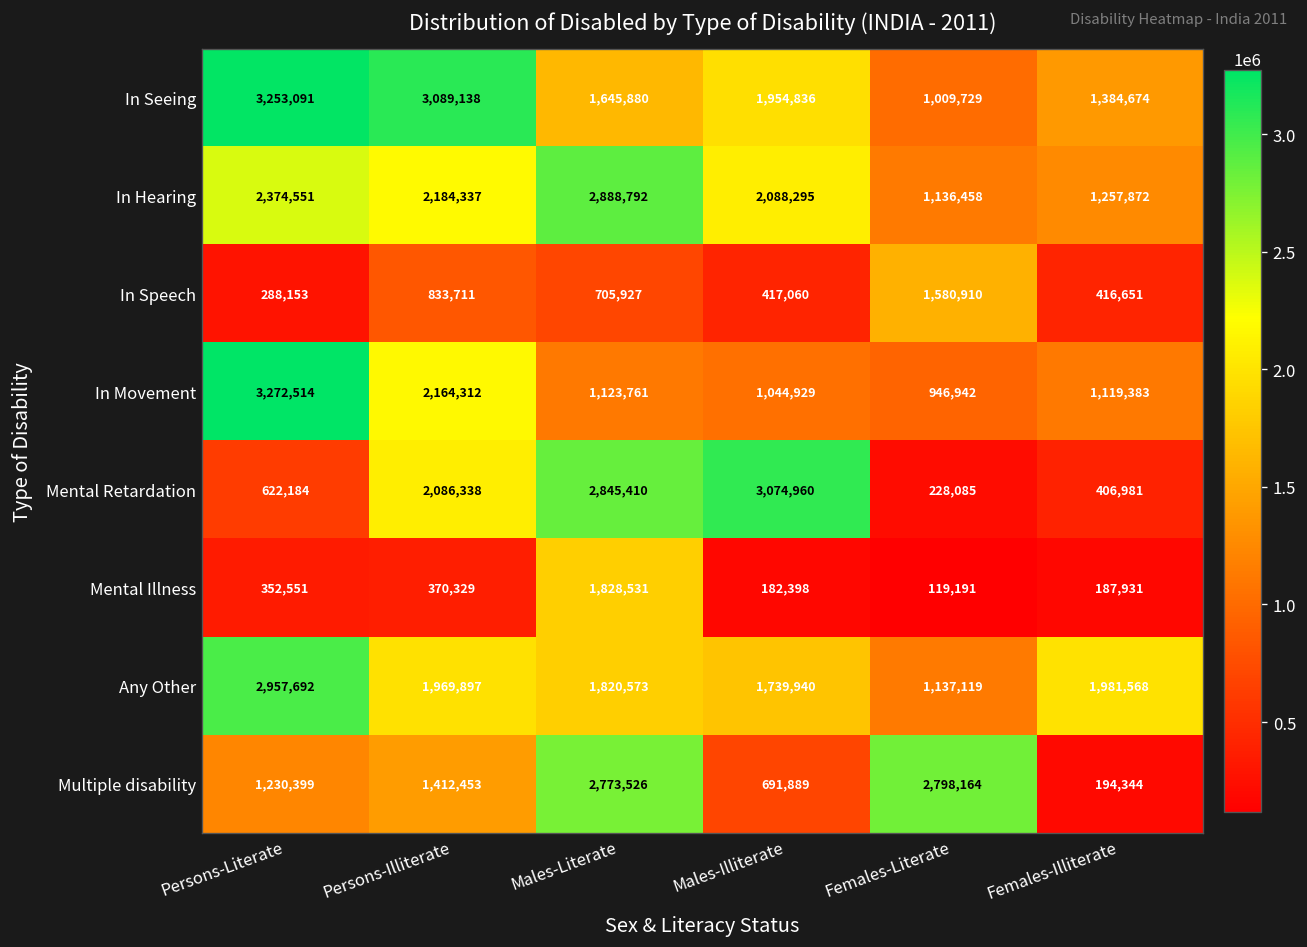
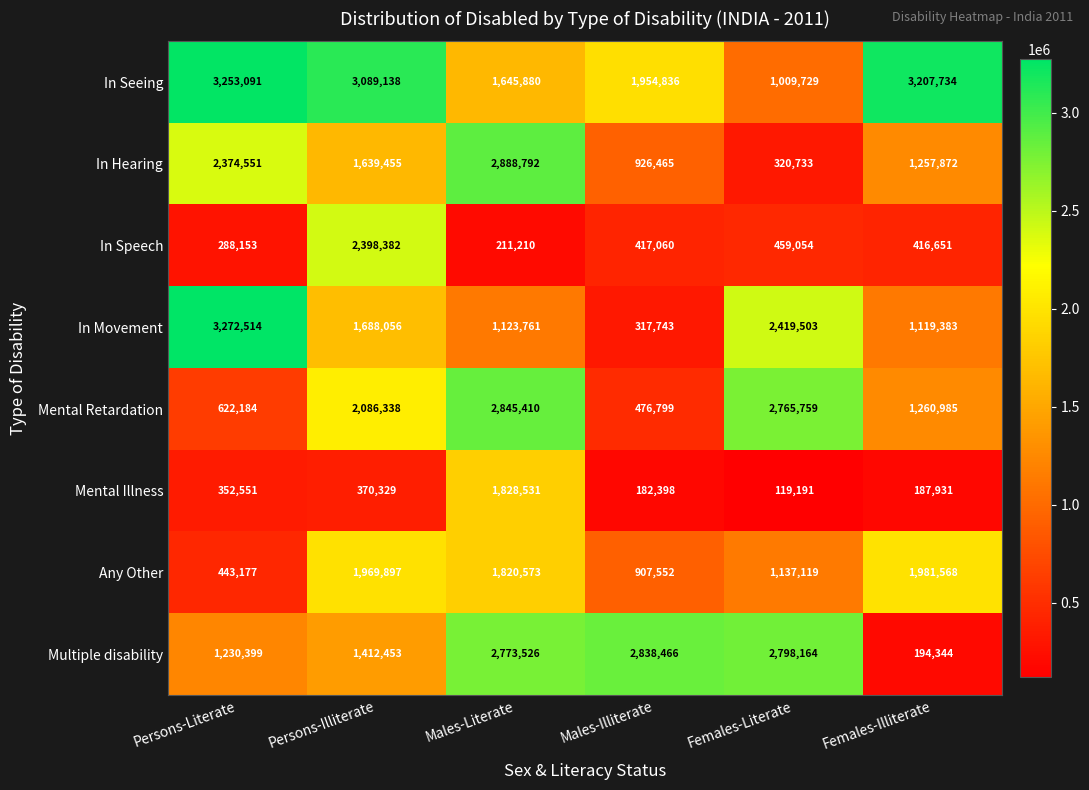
In Seeing, Females-Illiterate: 1,384,674 -> 3,207,734
In Hearing, Persons-Illiterate: 2,184,337 -> 1,639,455
In Hearing, Males-Illiterate: 2,088,295 -> 926,465
In Hearing, Females-Literate: 1,136,458 -> 320,733
In Speech, Persons-Illiterate: 833,711 -> 2,398,382
In Speech, Males-Literate: 705,927 -> 211,210
In Speech, Females-Literate: 1,580,910 -> 459,054
In Movement, Persons-Illiterate: 2,164,312 -> 1,688,056
In Movement, Males-Illiterate: 1,044,929 -> 317,743
In Movement, Females-Literate: 946,942 -> 2,419,503
Mental Retardation, Males-Illiterate: 3,074,960 -> 476,799
Mental Retardation, Females-Literate: 228,085 -> 2,765,759
Mental Retardation, Females-Illiterate: 406,981 -> 1,260,985
Any Other, Persons-Literate: 2,957,692 -> 443,177
Any Other, Males-Illiterate: 1,739,940 -> 907,552
Multiple disability, Males-Illiterate: 691,889 -> 2,838,466
